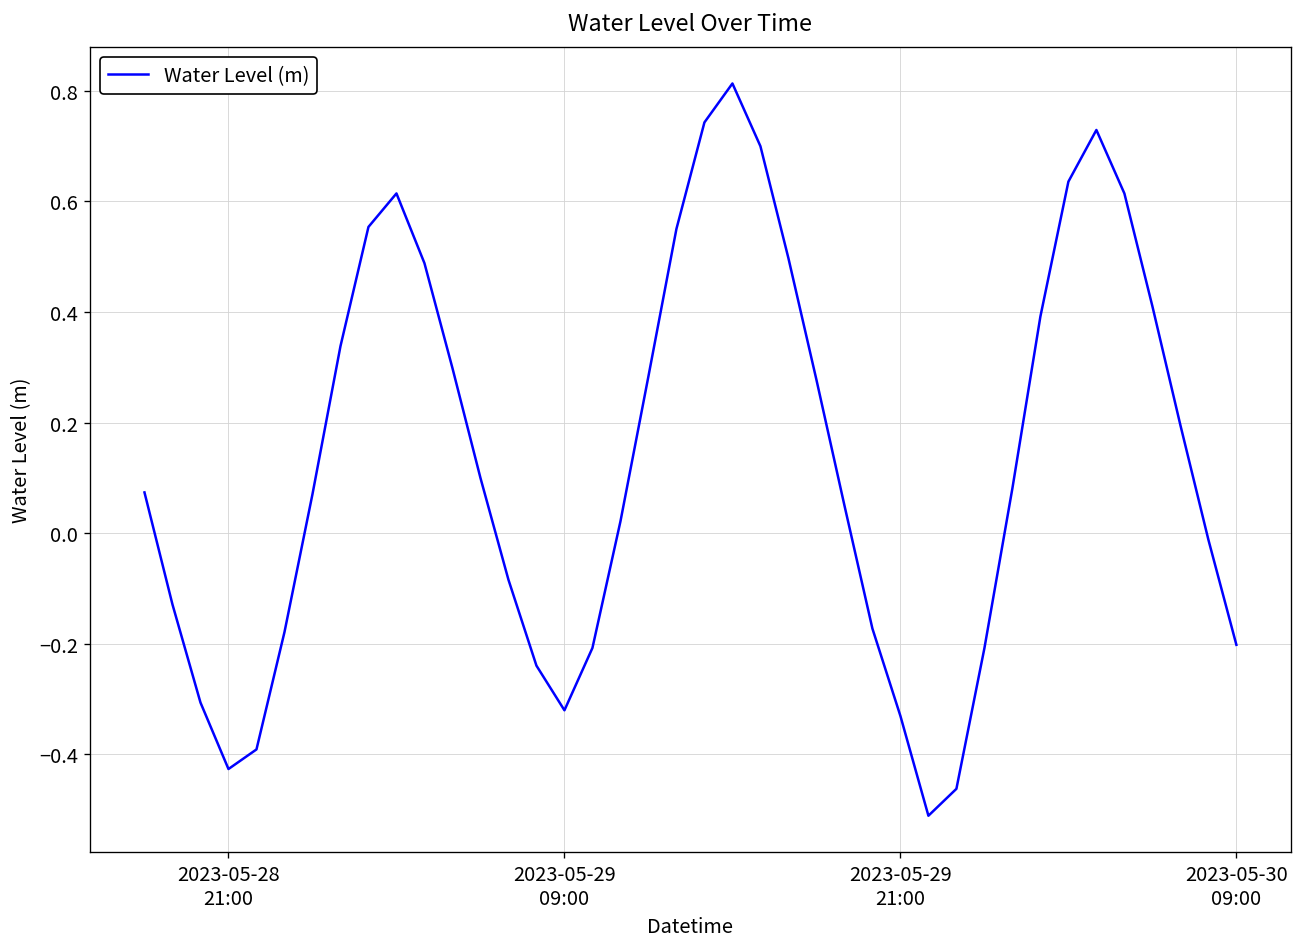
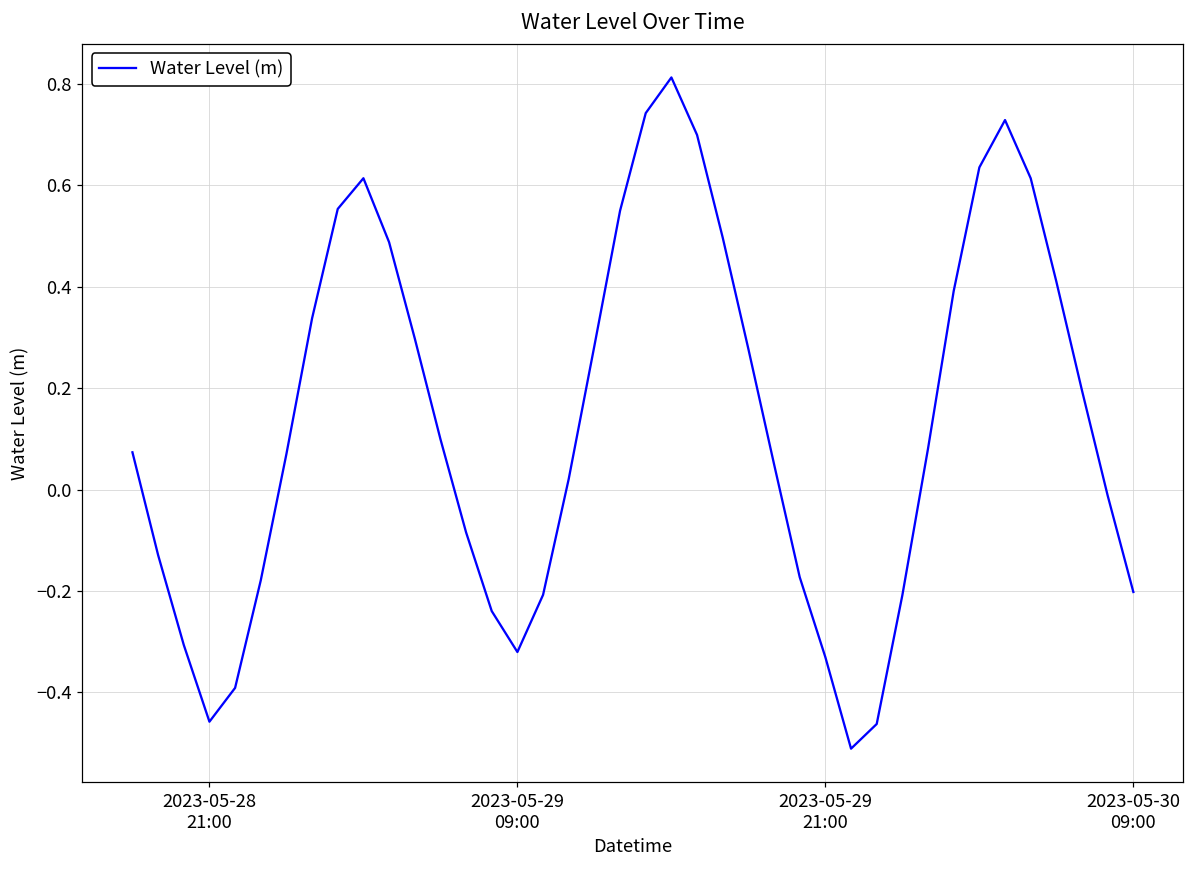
2023-05-28 21:00: -0.43 -> -0.46
